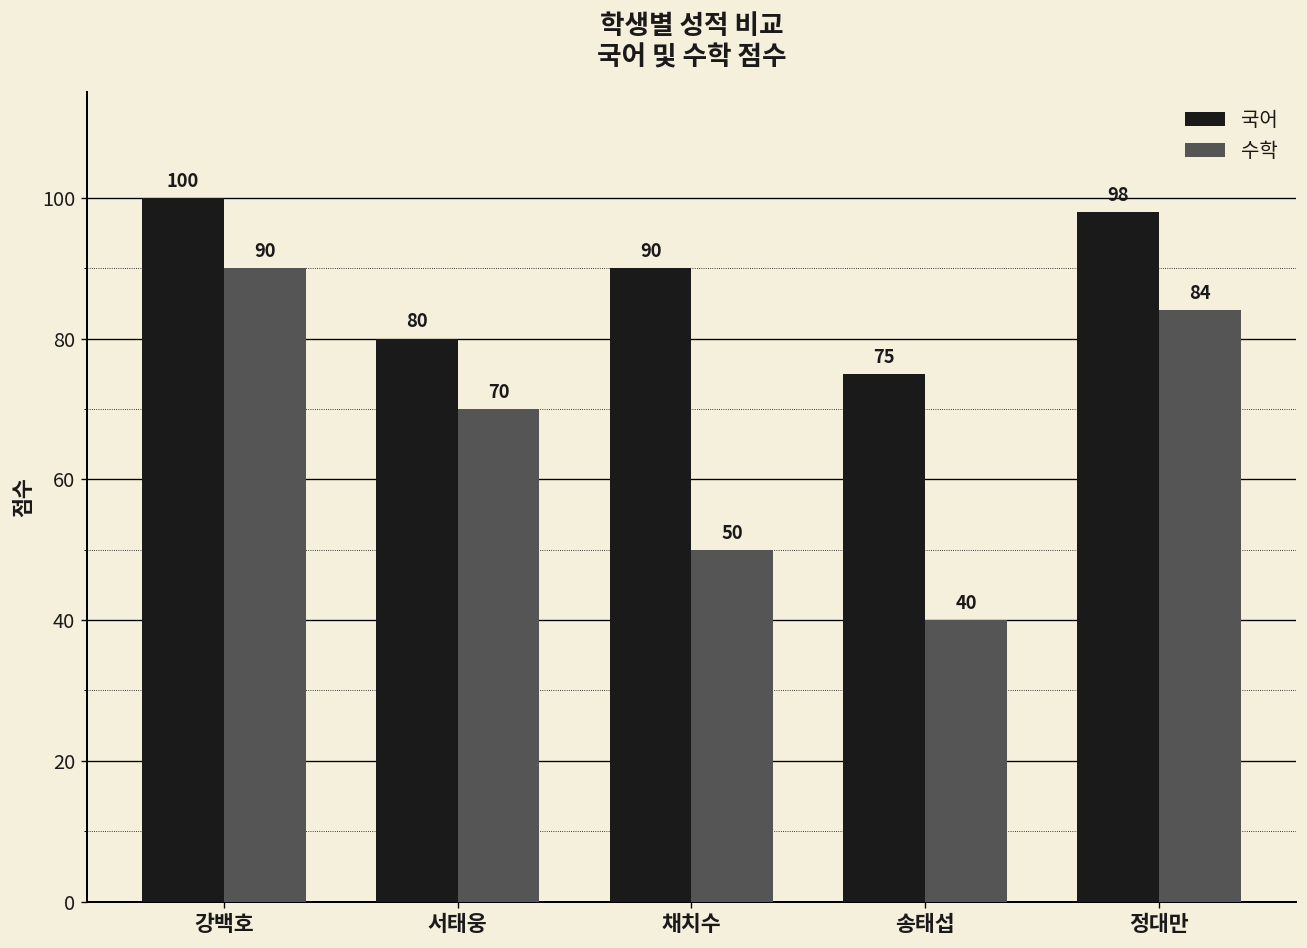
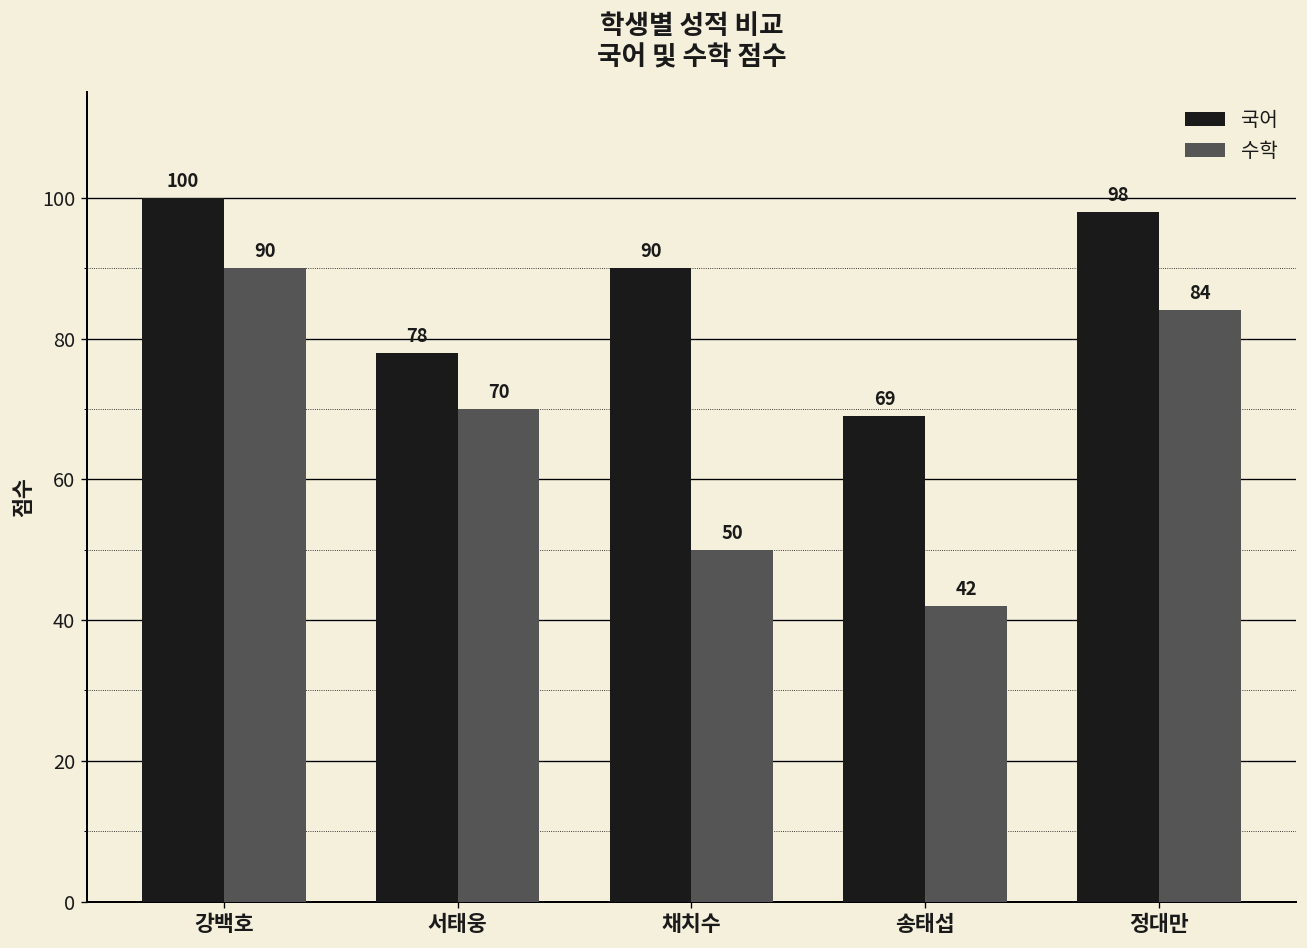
국어, 서태웅: 80 -> 78
국어, 송태섭: 75 -> 69
수학, 송태섭: 40 -> 42
